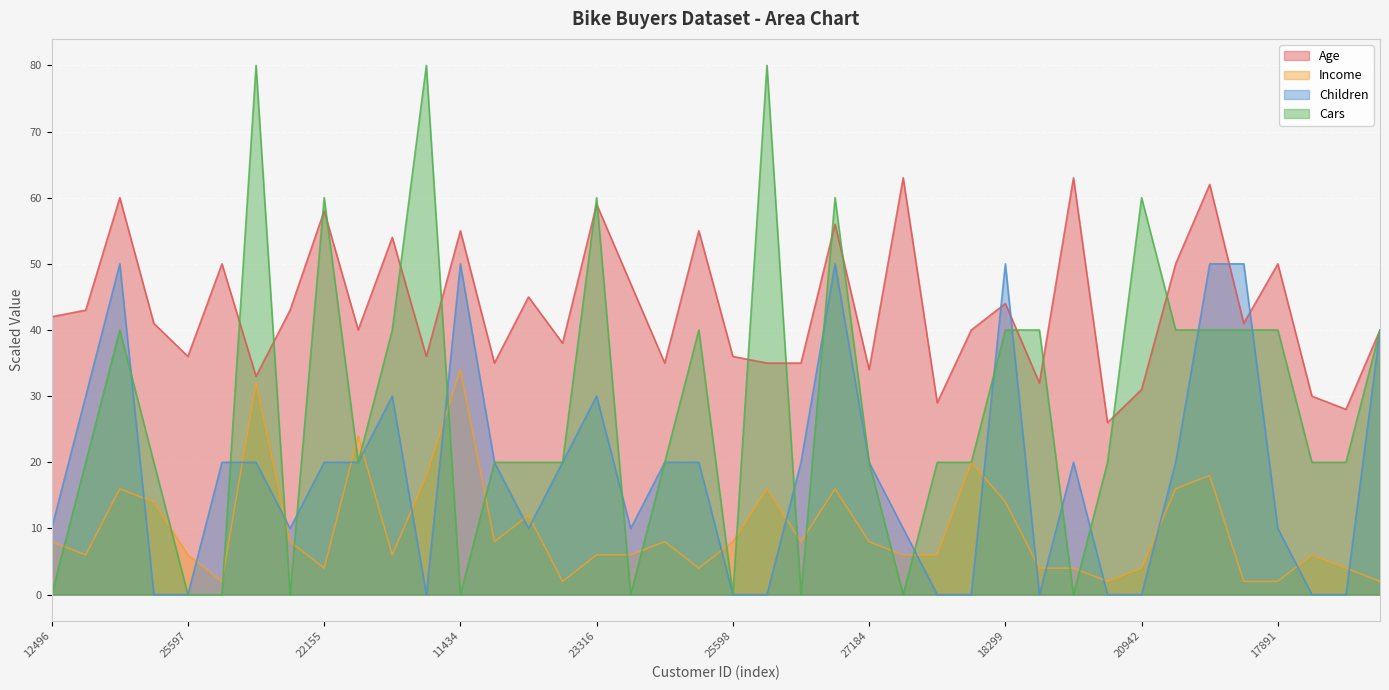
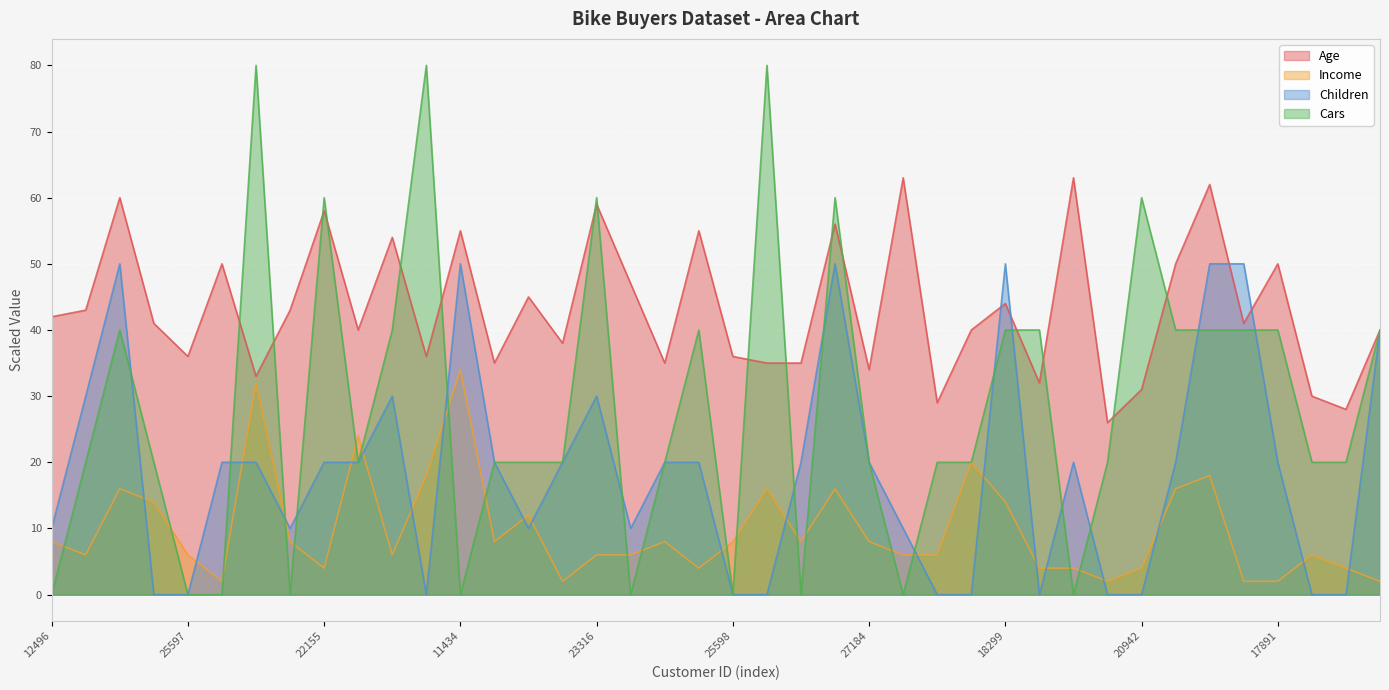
Children, 17891: 10 -> 20
